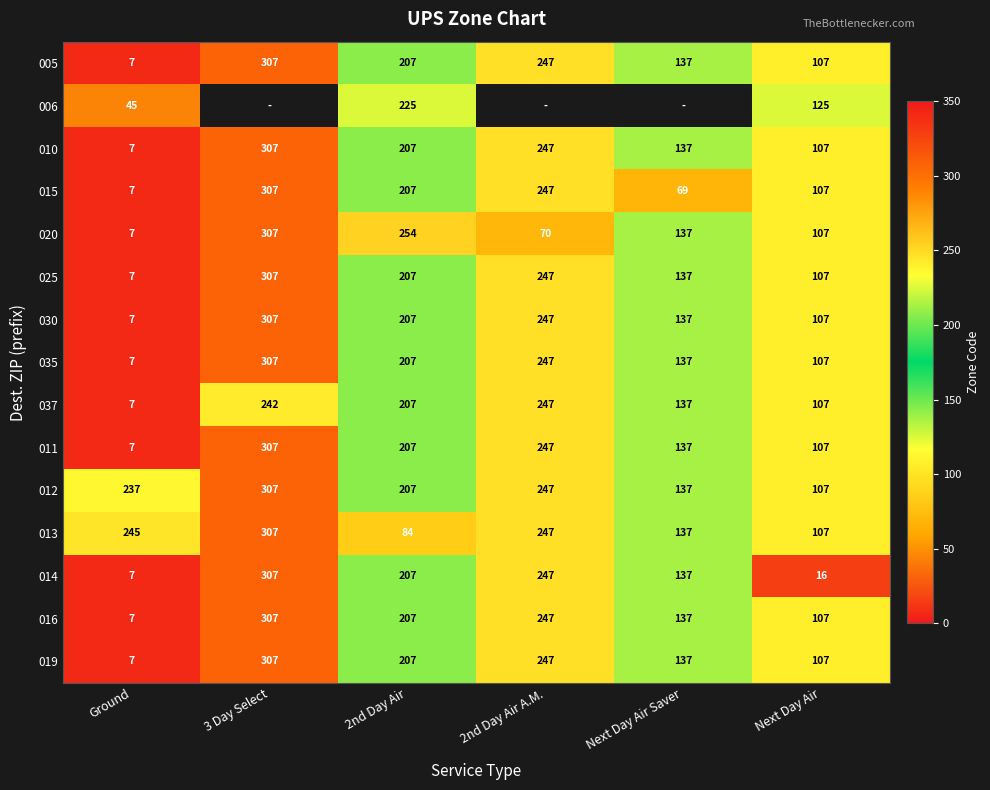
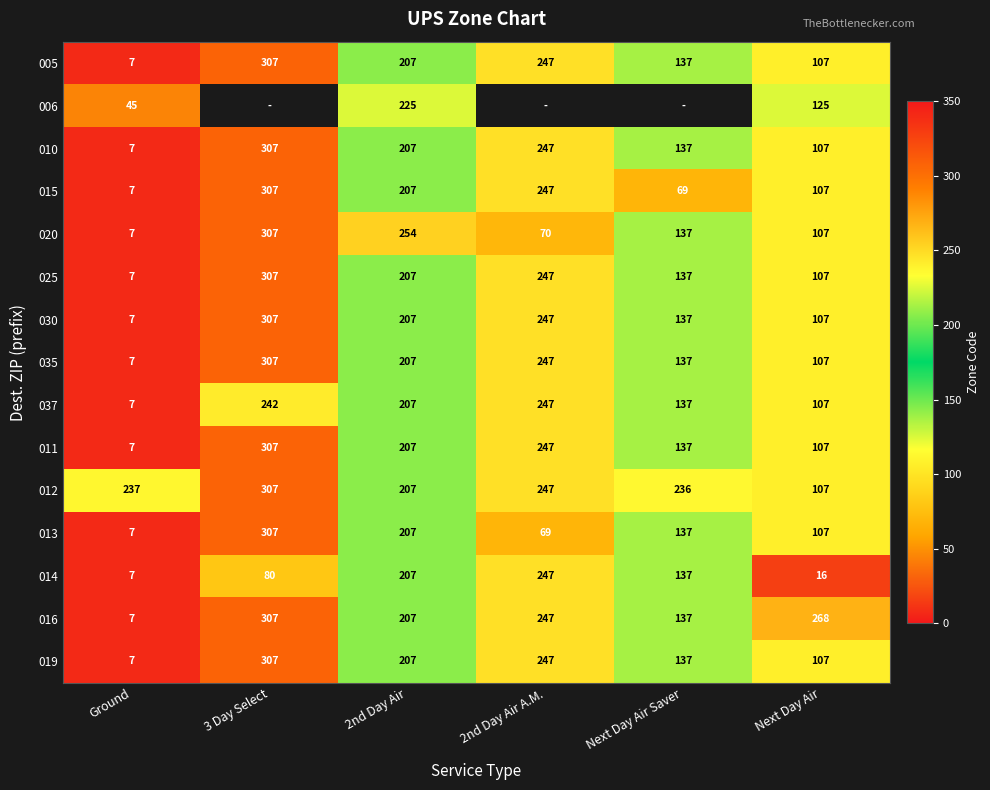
012, Next Day Air Saver: 137 -> 236
013, Ground: 245 -> 7
013, 2nd Day Air: 84 -> 207
013, 2nd Day Air A.M.: 247 -> 69
014, 3 Day Select: 307 -> 80
016, Next Day Air: 107 -> 268
